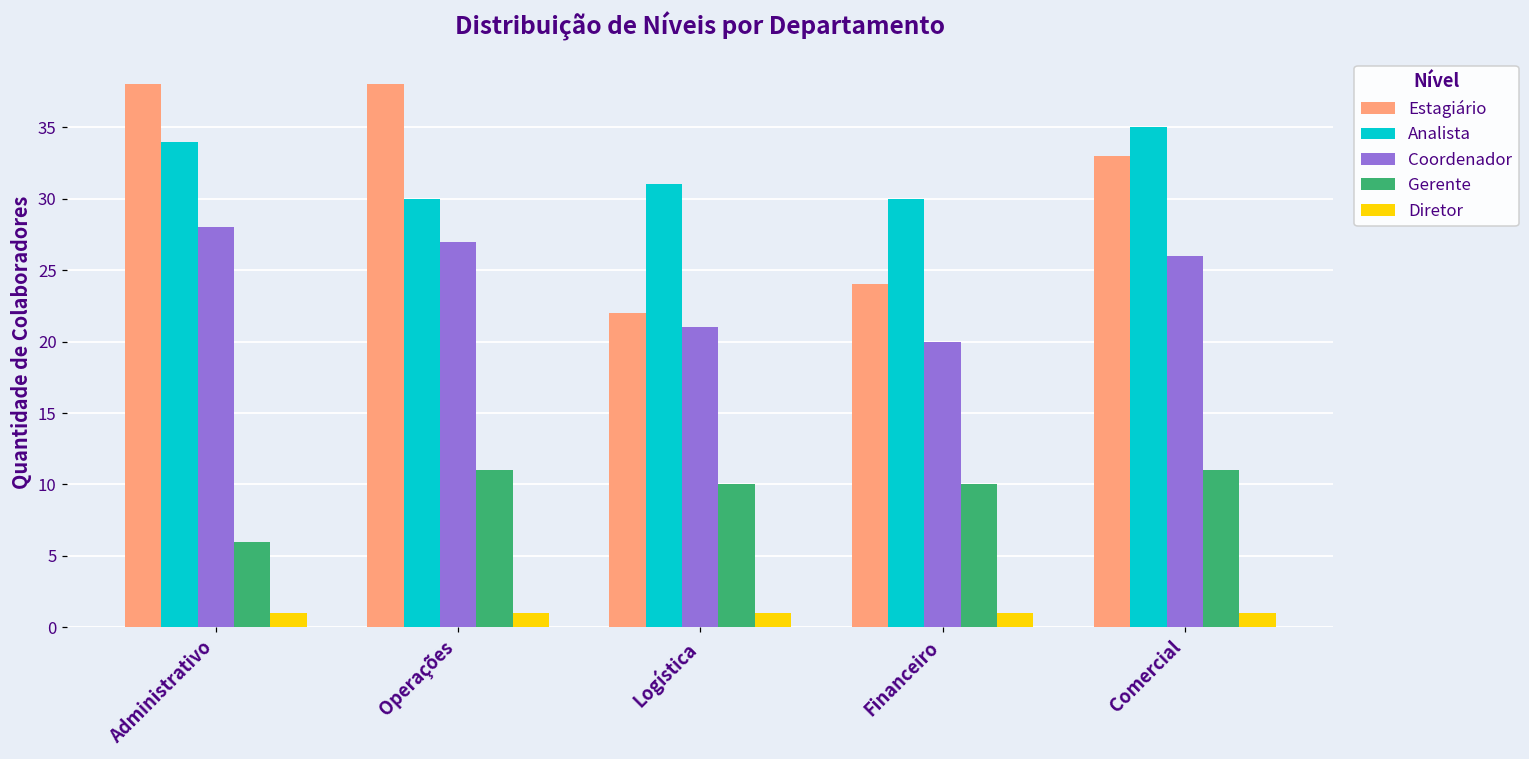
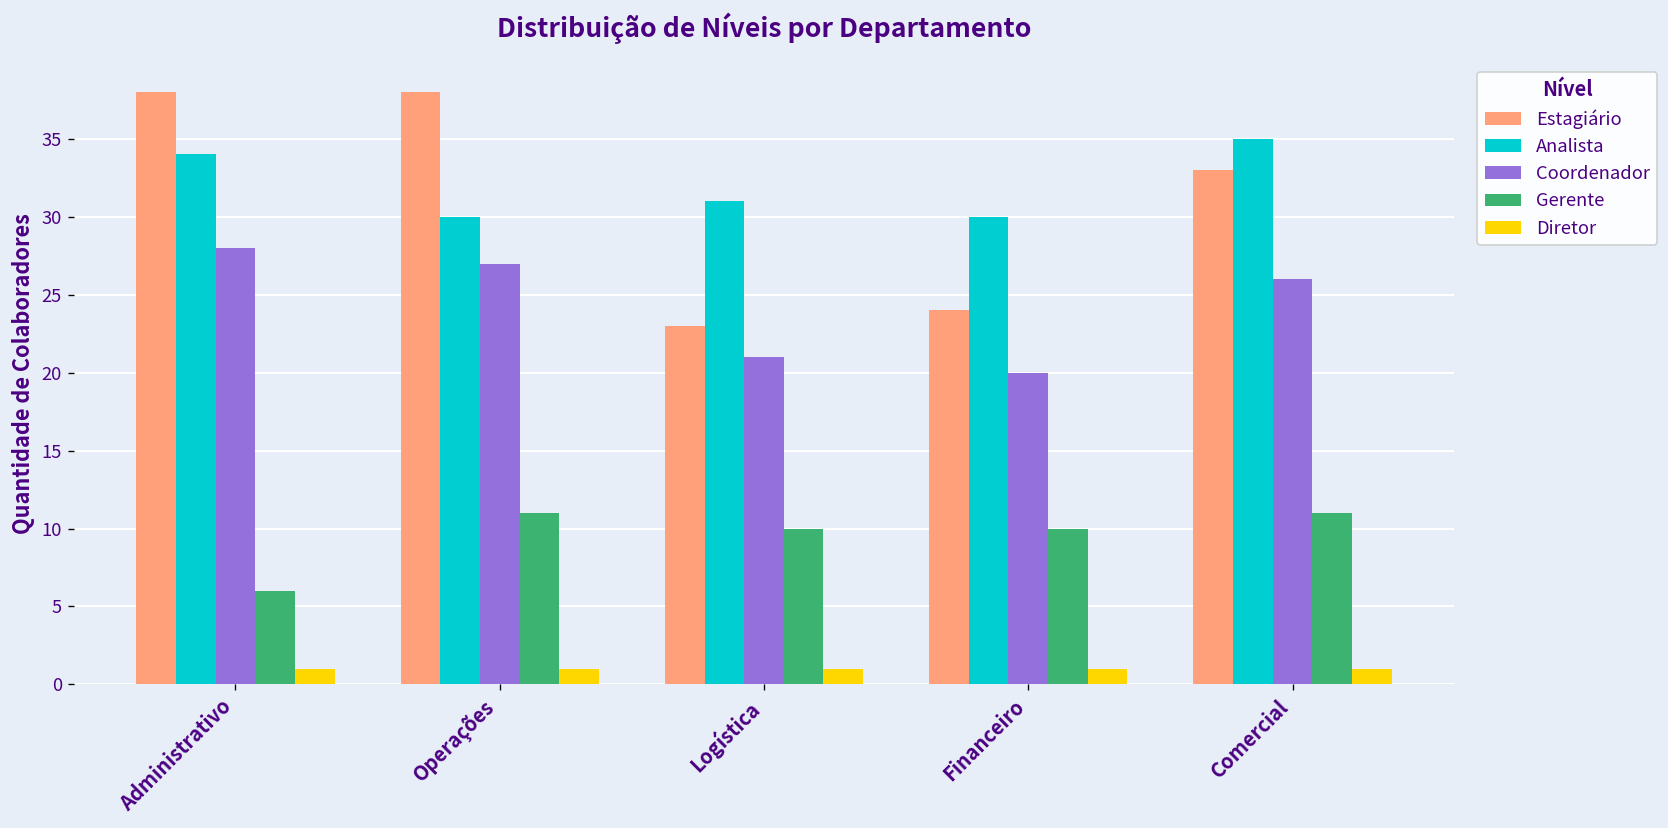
Estagiário, Logística: 22 -> 23
